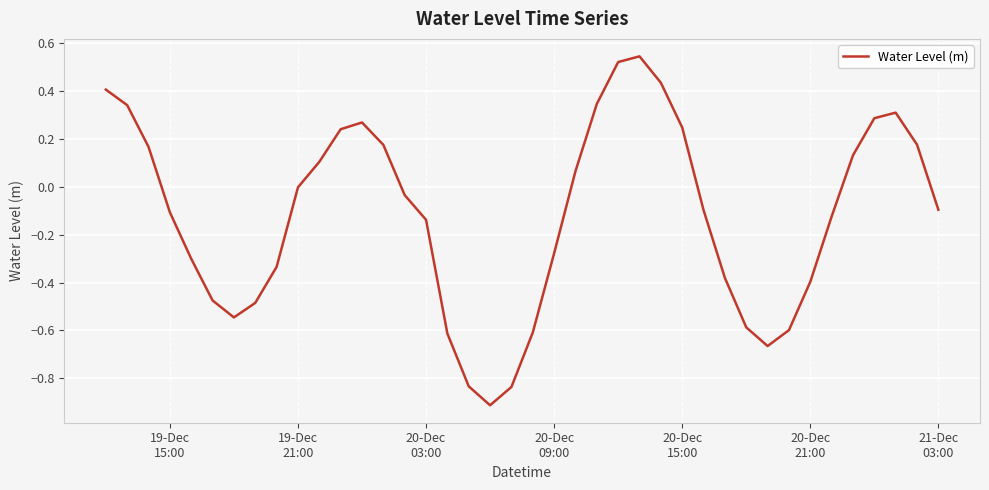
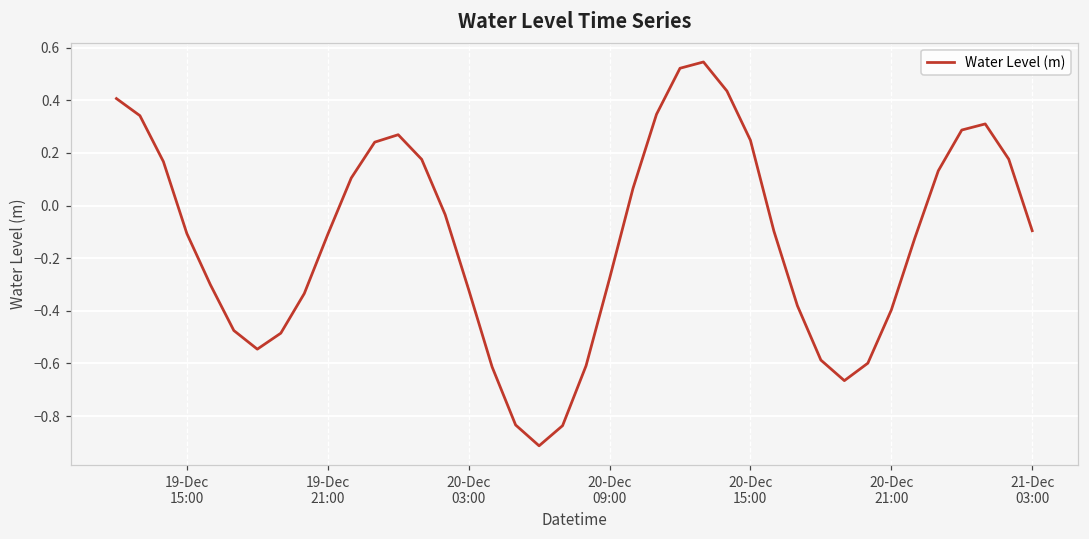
19-Dec 21:00: 0.00 -> -0.11
20-Dec 03:00: -0.14 -> -0.32
